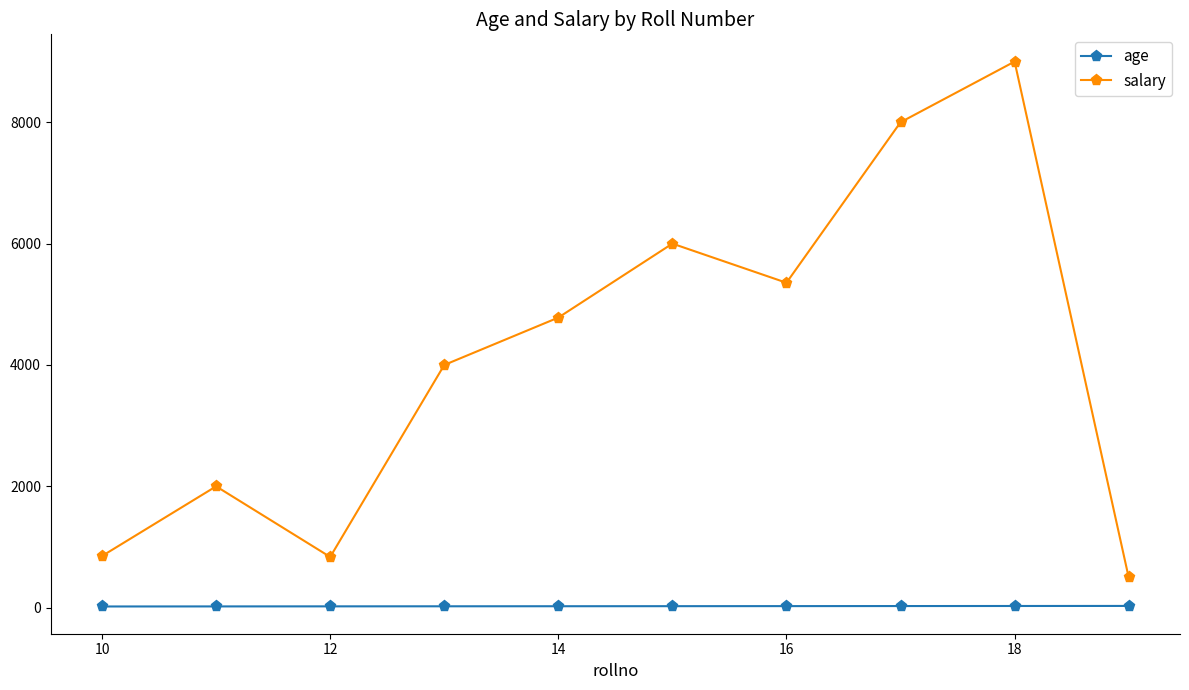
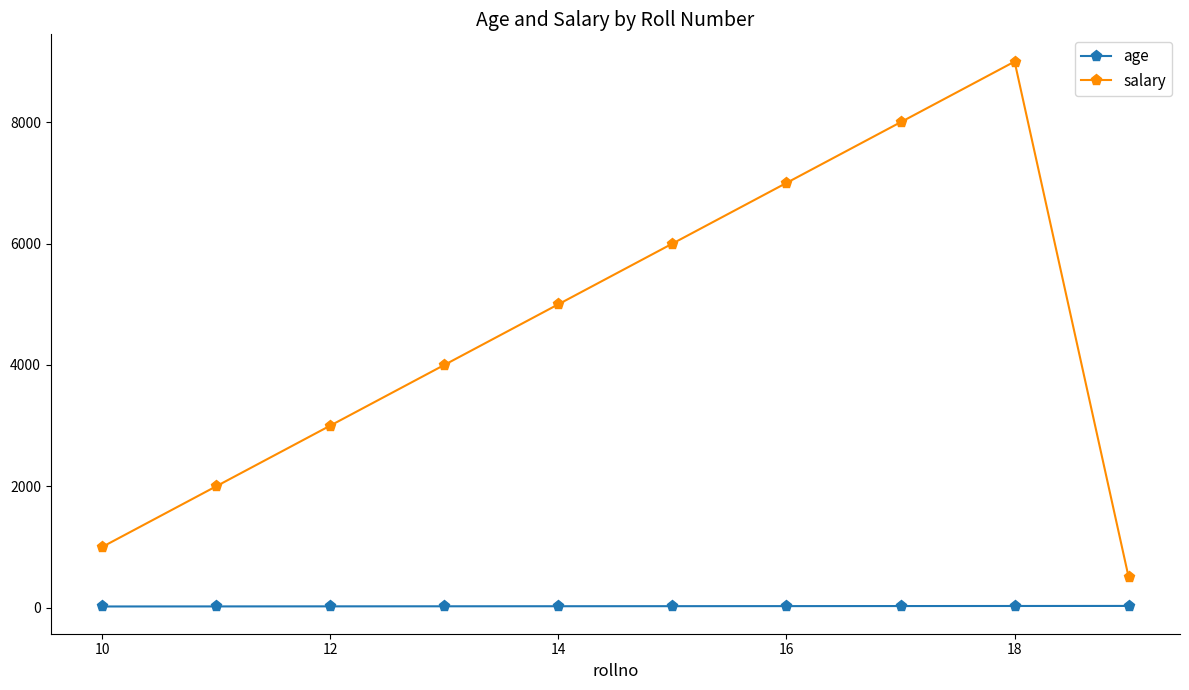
salary, 10: 900 -> 1000
salary, 12: 800 -> 3000
salary, 14: 4800 -> 5000
salary, 16: 5400 -> 7000
